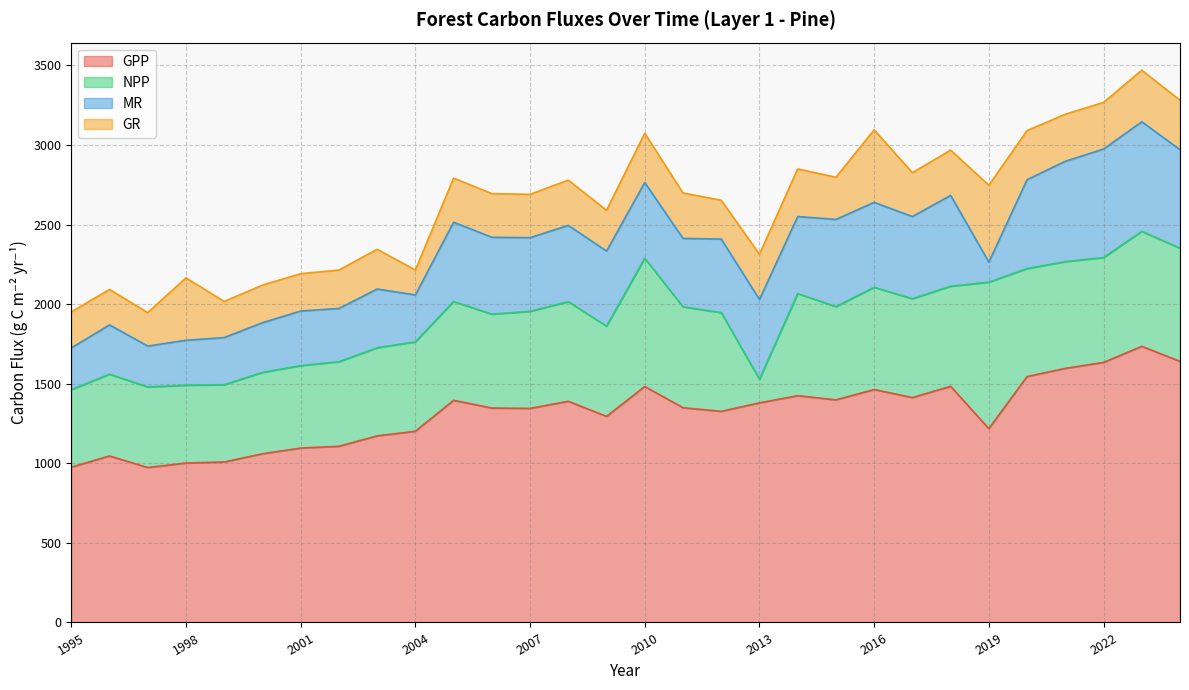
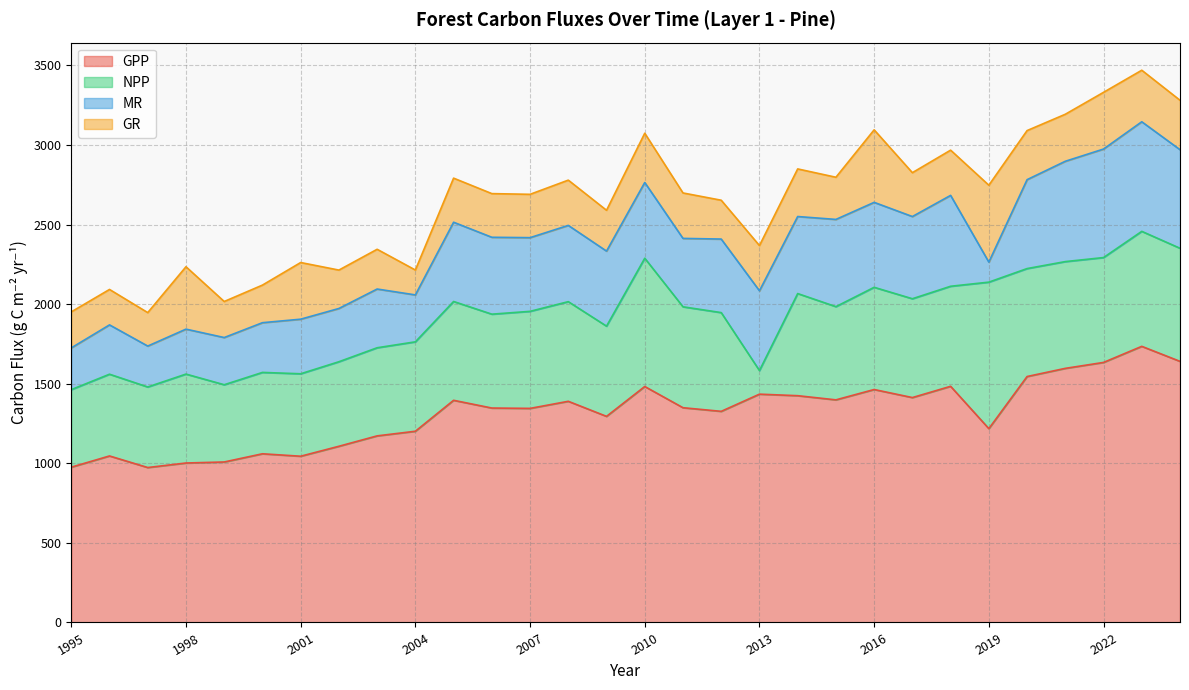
NPP, 1998: 490 -> 560
GPP, 2001: 1100 -> 1040
GR, 2001: 230 -> 360
GPP, 2013: 1380 -> 1430
GR, 2022: 290 -> 360
